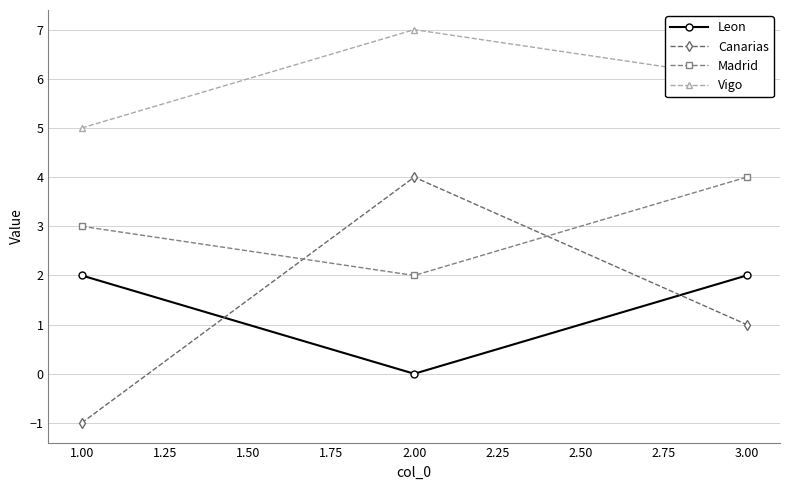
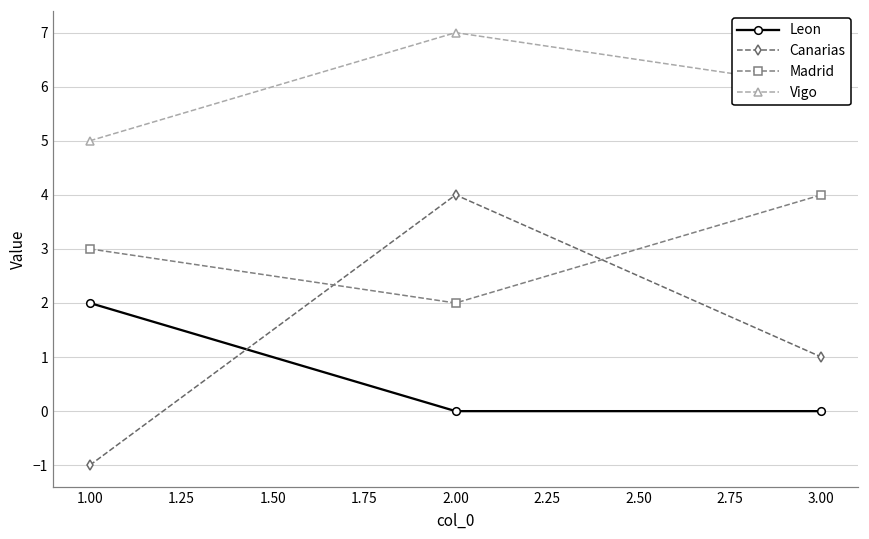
Leon, 3.00: 2 -> 0
